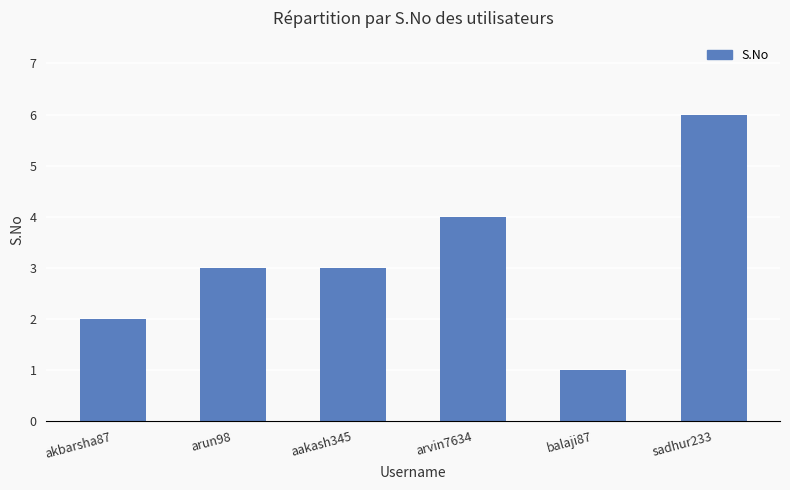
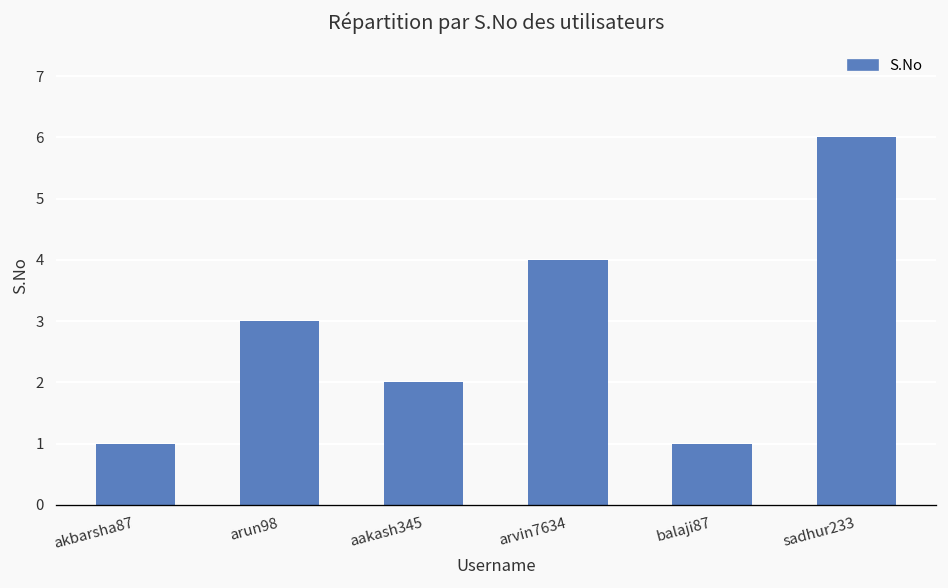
akbarsha87: 2 -> 1
aakash345: 3 -> 2
